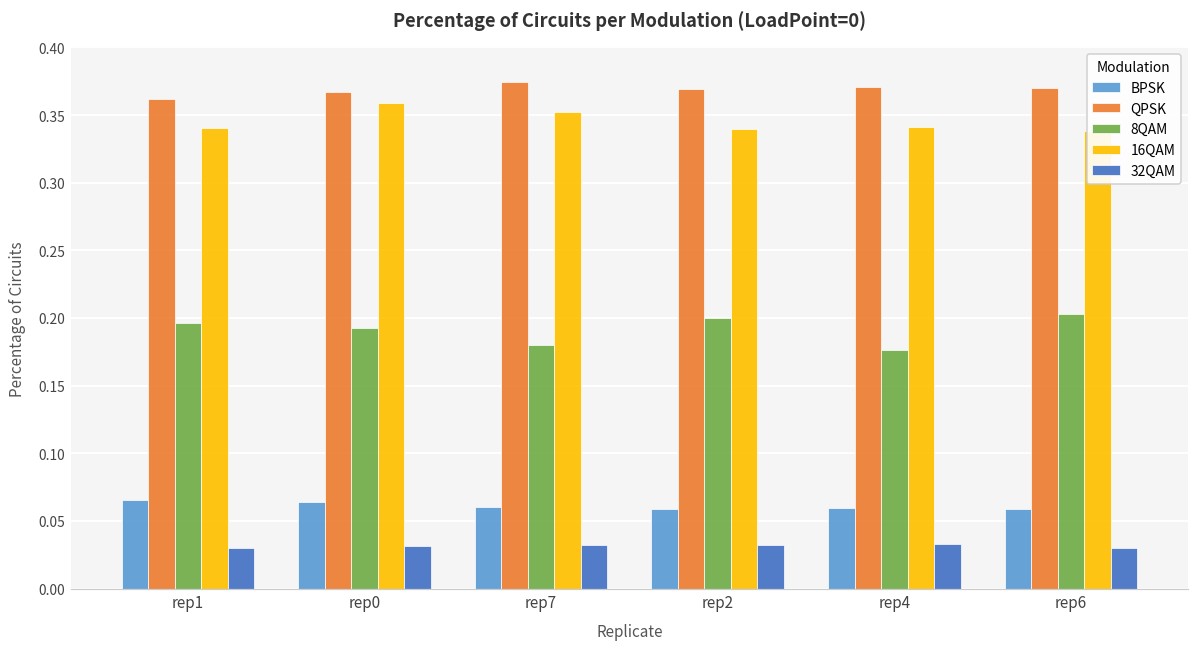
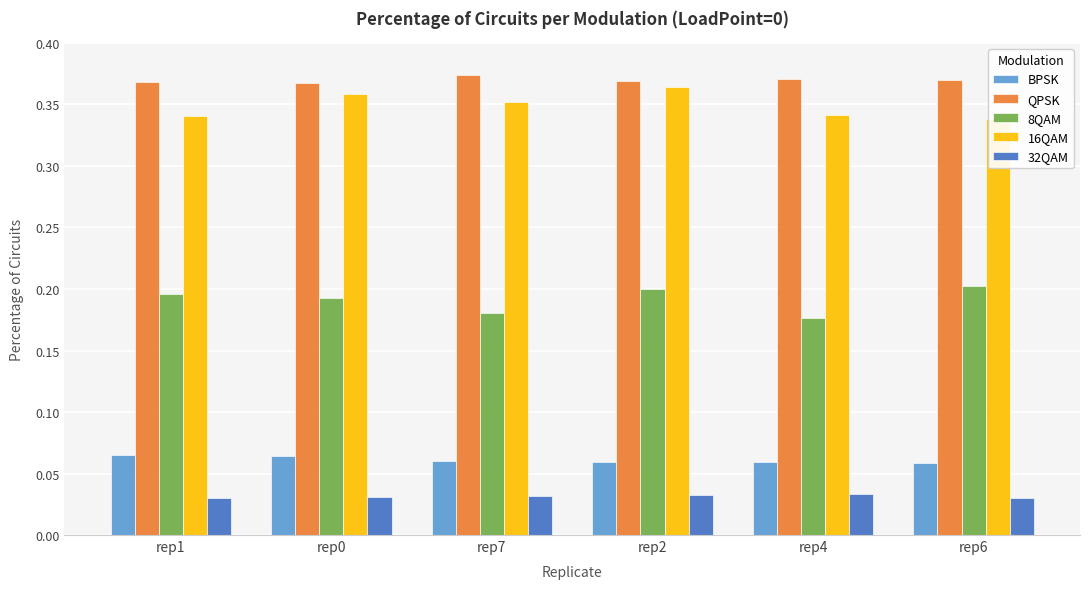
QPSK, rep1: 0.361 -> 0.368
16QAM, rep2: 0.339 -> 0.364
